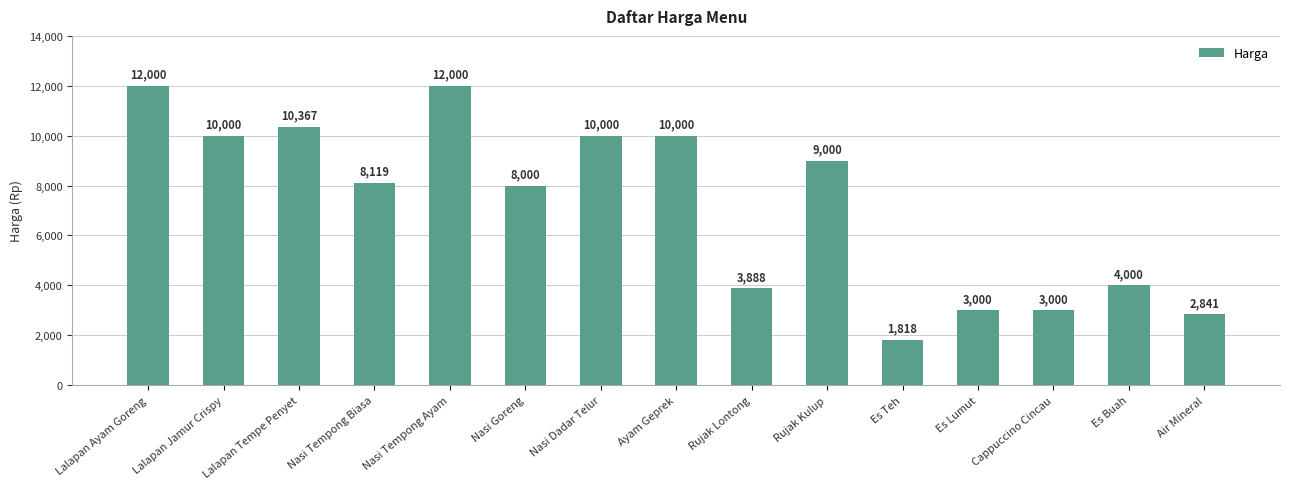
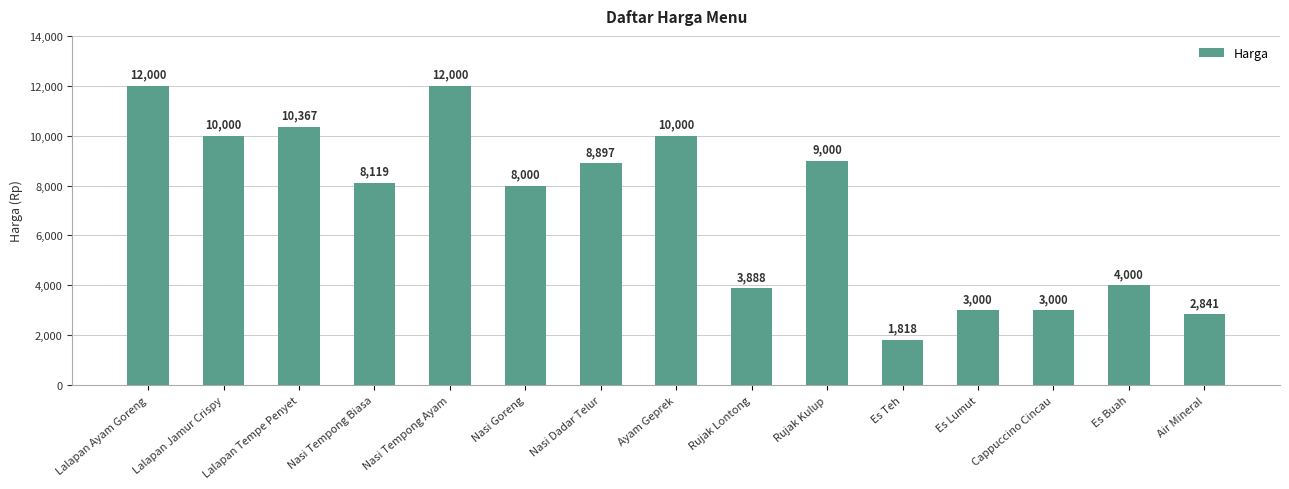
Nasi Dadar Telur: 10,000 -> 8,897
